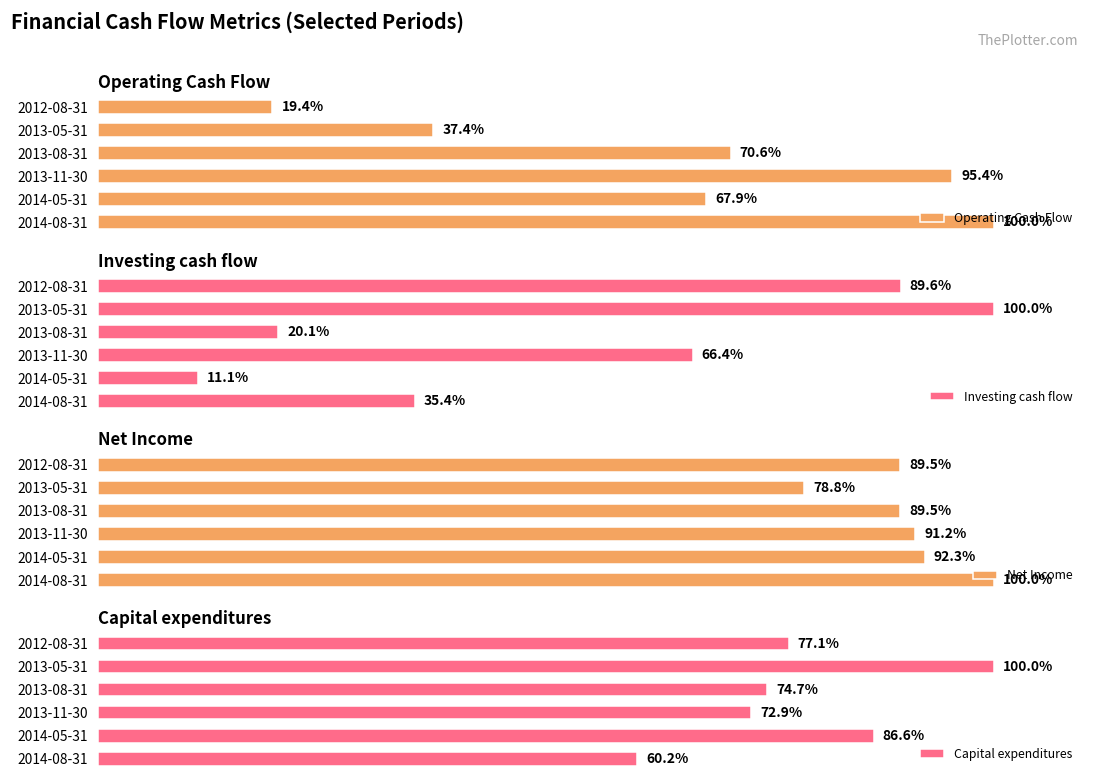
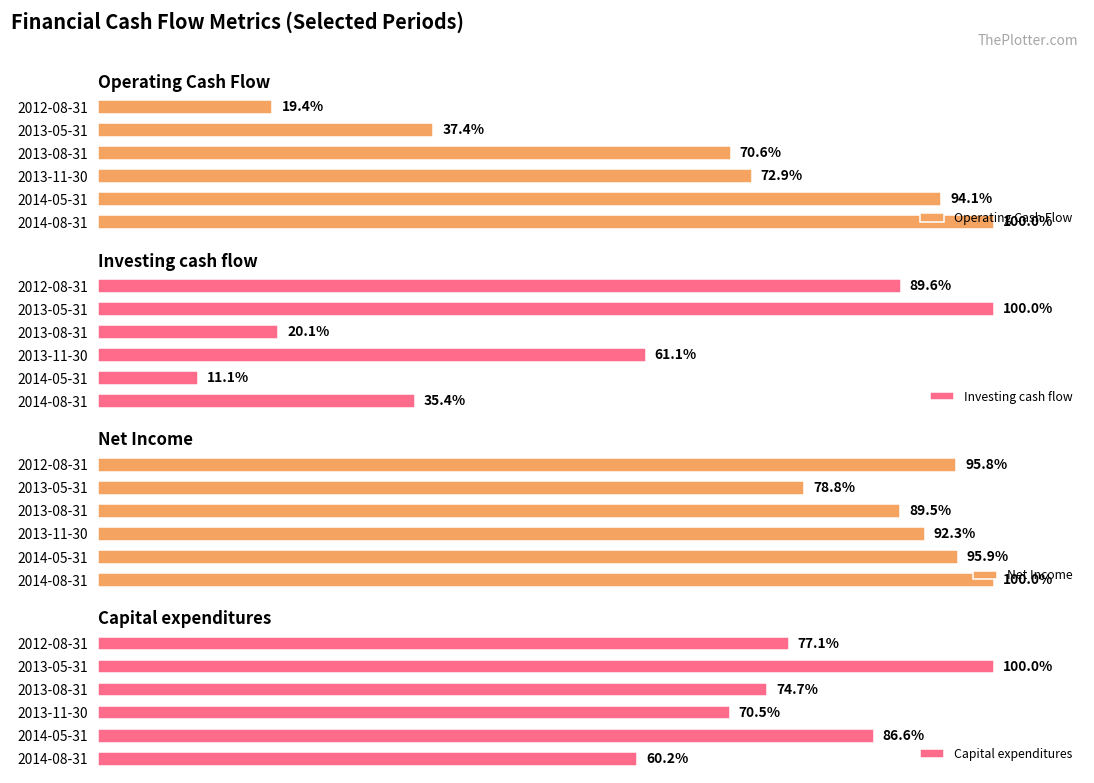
Operating Cash Flow, 2013-11-30: 95.4% -> 72.9%
Operating Cash Flow, 2014-05-31: 67.9% -> 94.1%
Investing cash flow, 2013-11-30: 66.4% -> 61.1%
Net Income, 2012-08-31: 89.5% -> 95.8%
Net Income, 2013-11-30: 91.2% -> 92.3%
Net Income, 2014-05-31: 92.3% -> 95.9%
Capital expenditures, 2013-11-30: 72.9% -> 70.5%
